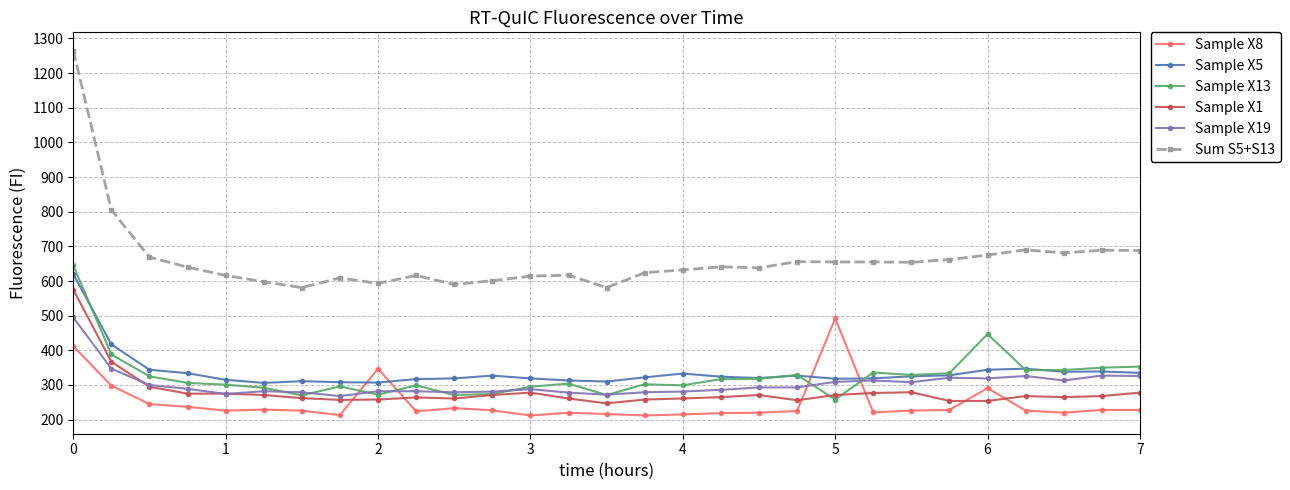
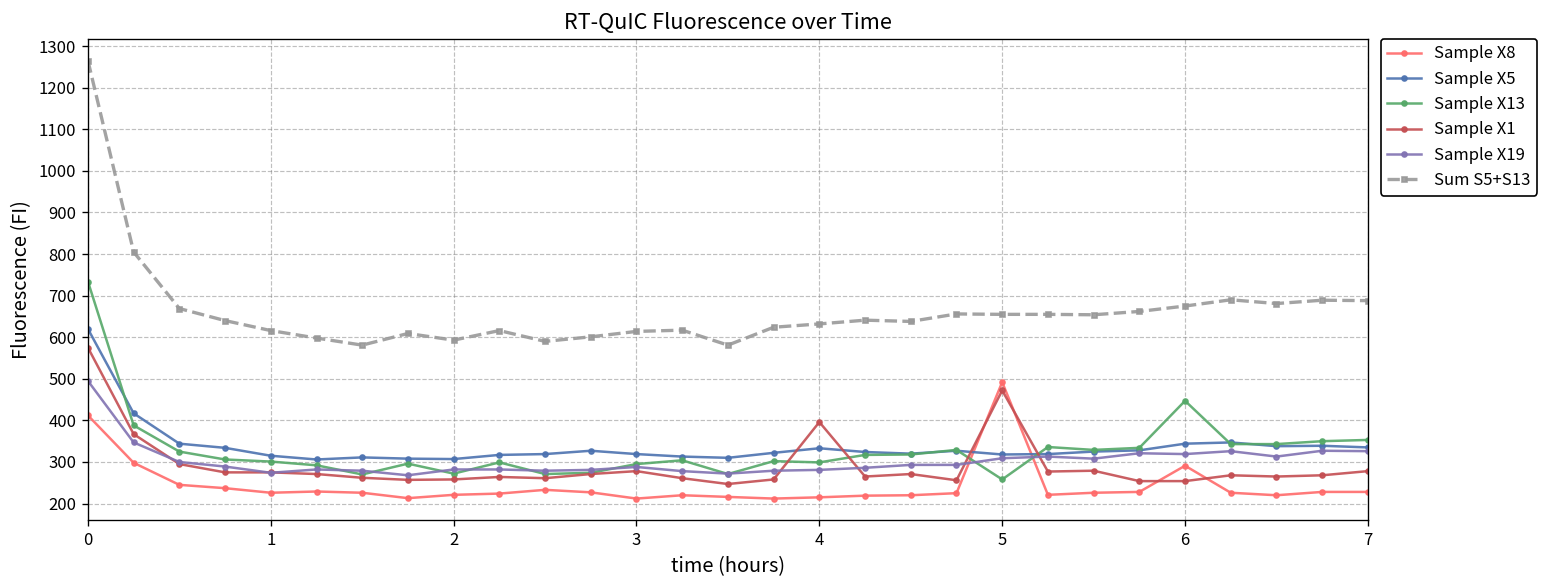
Sample X13, 0: 650 -> 730
Sample X8, 2: 350 -> 220
Sample X1, 4: 260 -> 400
Sample X1, 5: 270 -> 470
